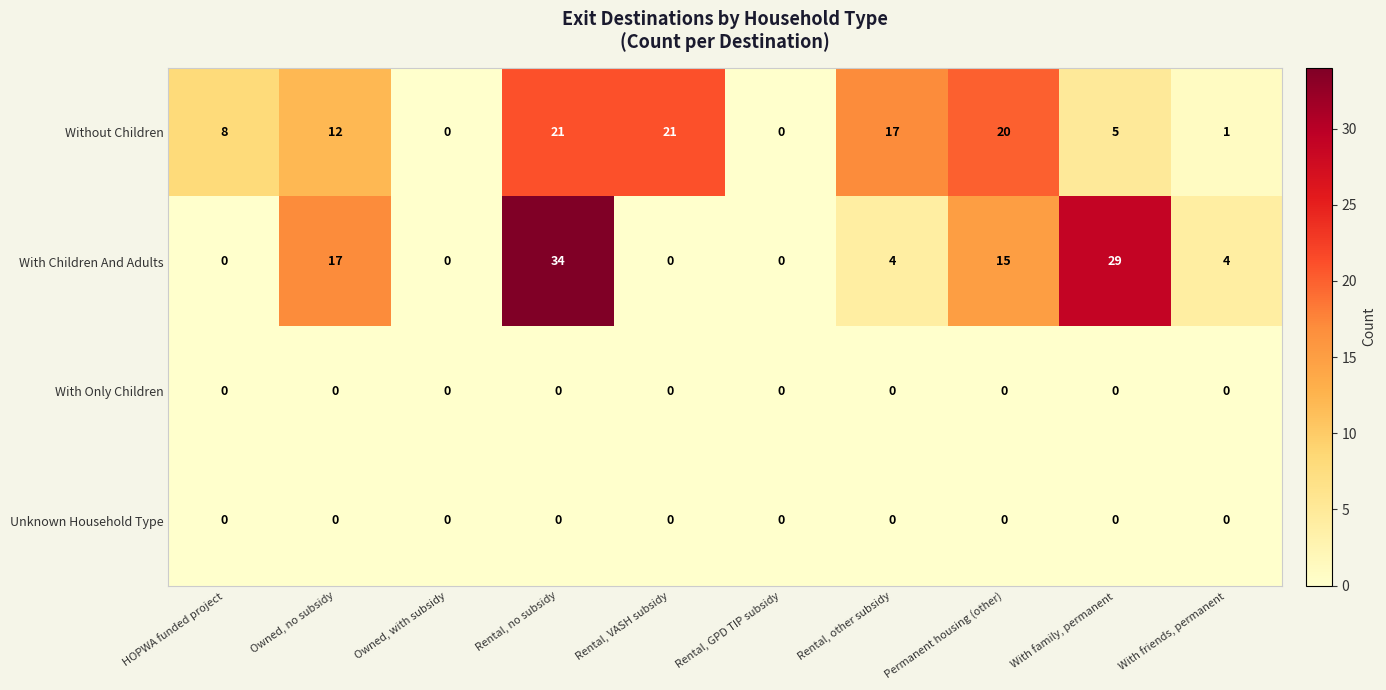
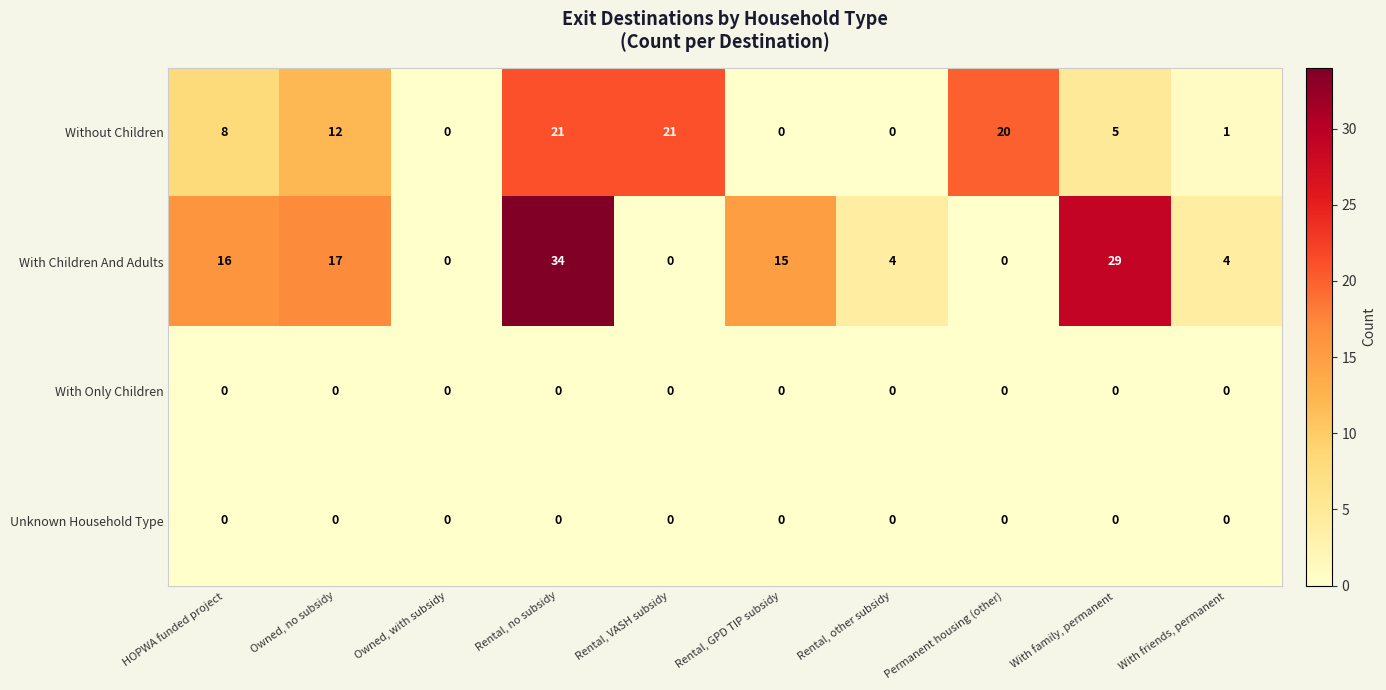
Without Children, Rental, other subsidy: 17 -> 0
With Children And Adults, HOPWA funded project: 0 -> 16
With Children And Adults, Rental, GPD TIP subsidy: 0 -> 15
With Children And Adults, Permanent housing (other): 15 -> 0
